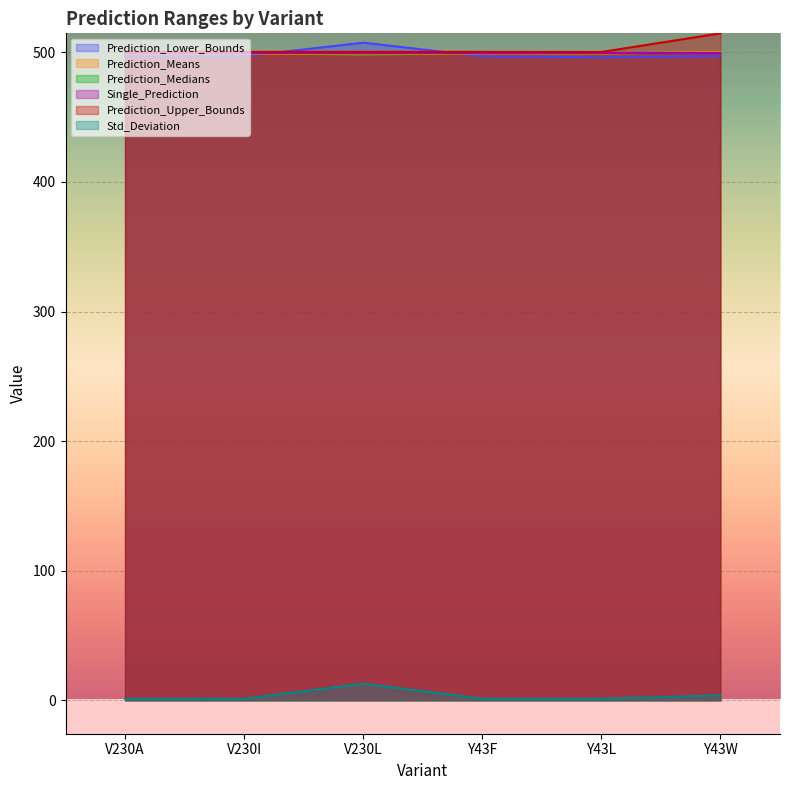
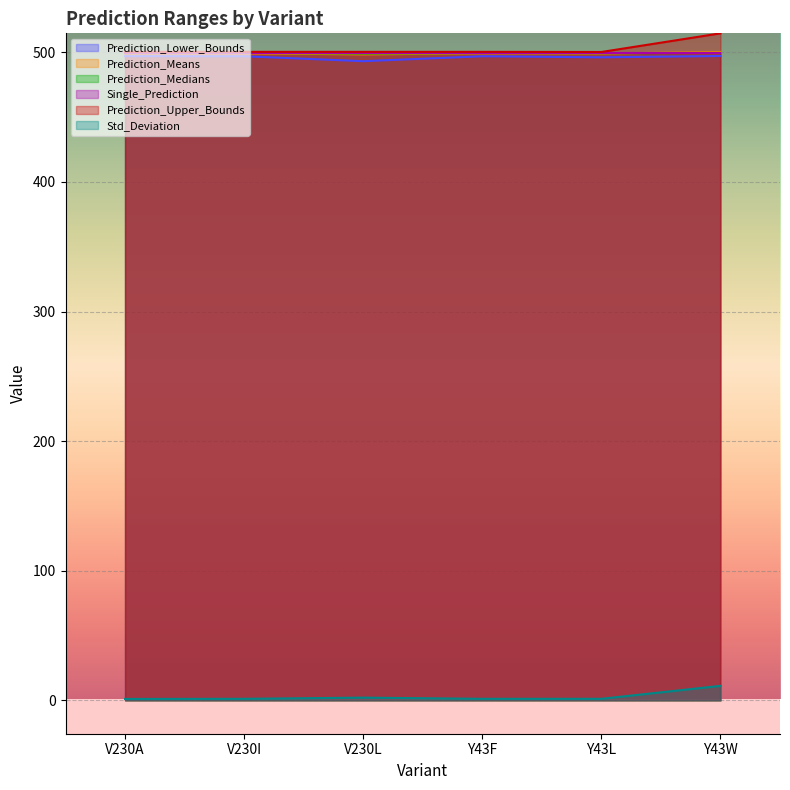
Prediction_Lower_Bounds, V230L: 508 -> 493
Std_Deviation, V230L: 13 -> 2
Std_Deviation, Y43W: 4 -> 11
